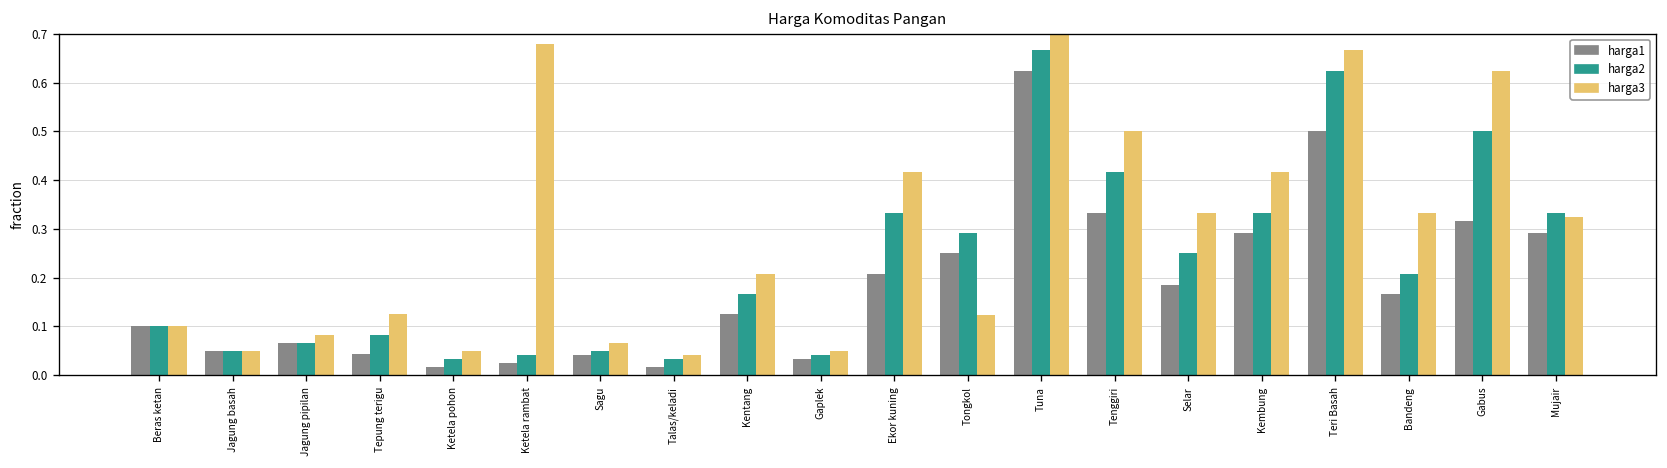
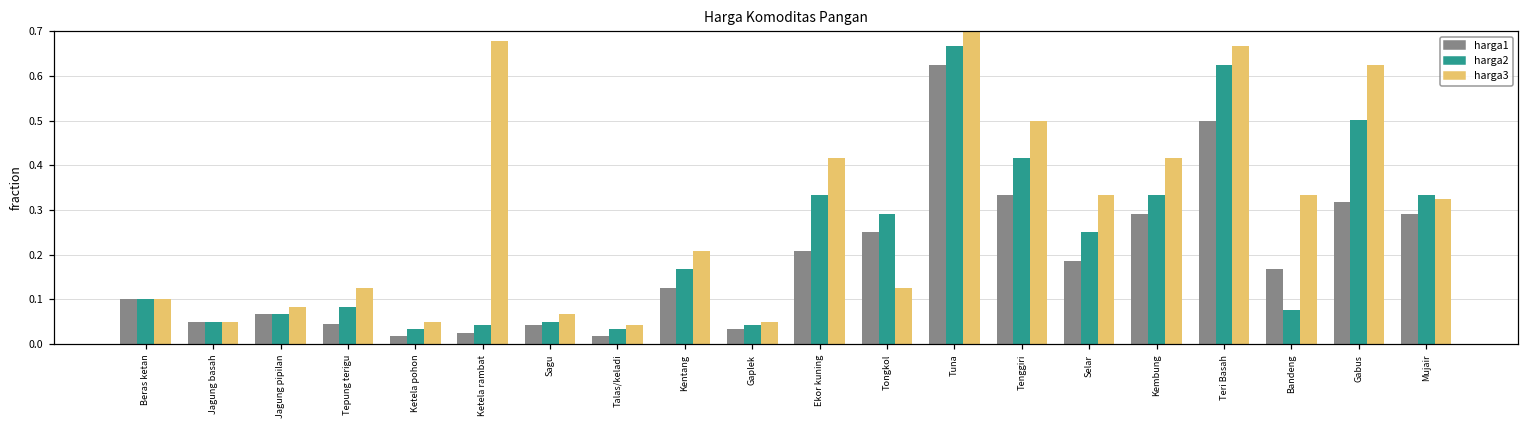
harga2, Bandeng: 0.21 -> 0.08
